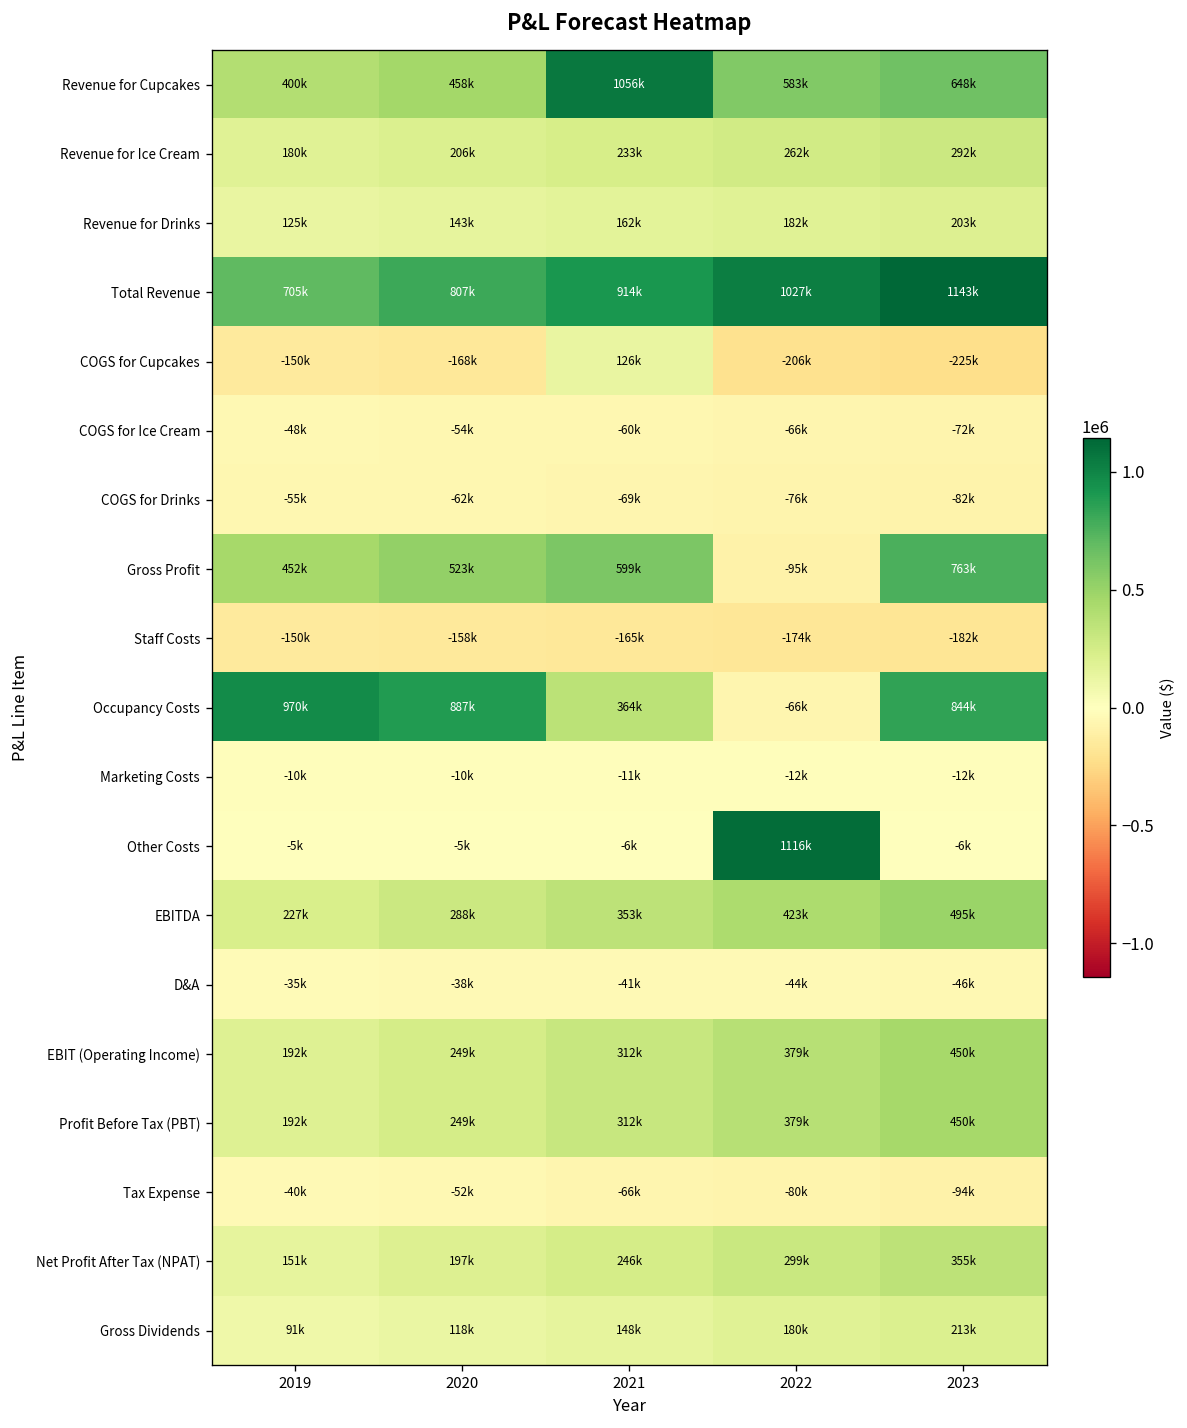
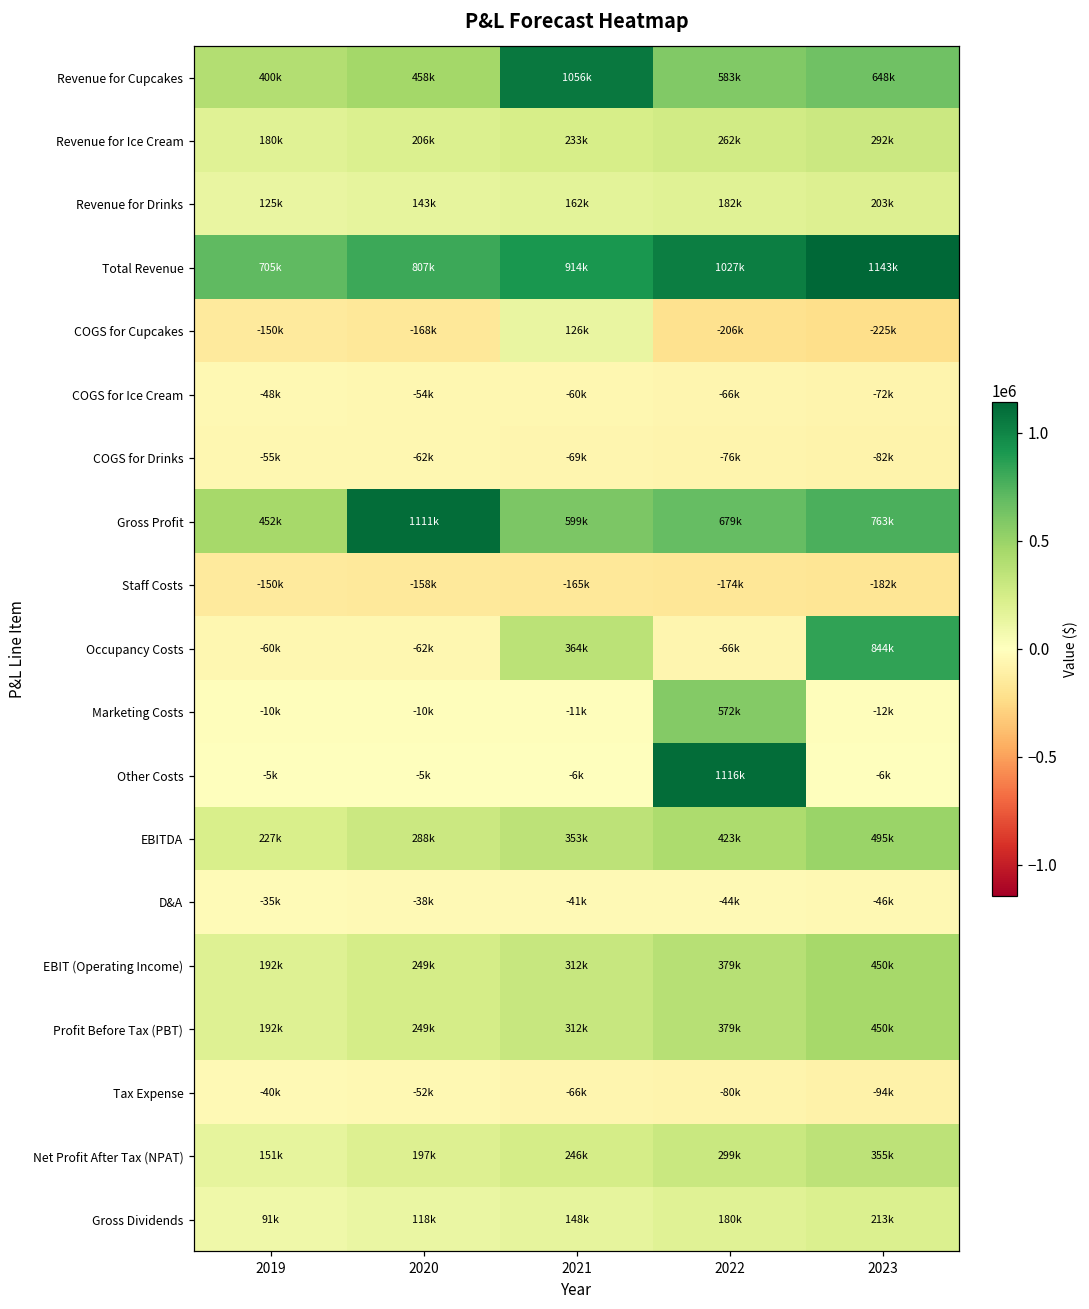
Gross Profit, 2020: 523k -> 1111k
Gross Profit, 2022: -95k -> 679k
Occupancy Costs, 2019: 970k -> -60k
Occupancy Costs, 2020: 887k -> -62k
Marketing Costs, 2022: -12k -> 572k
